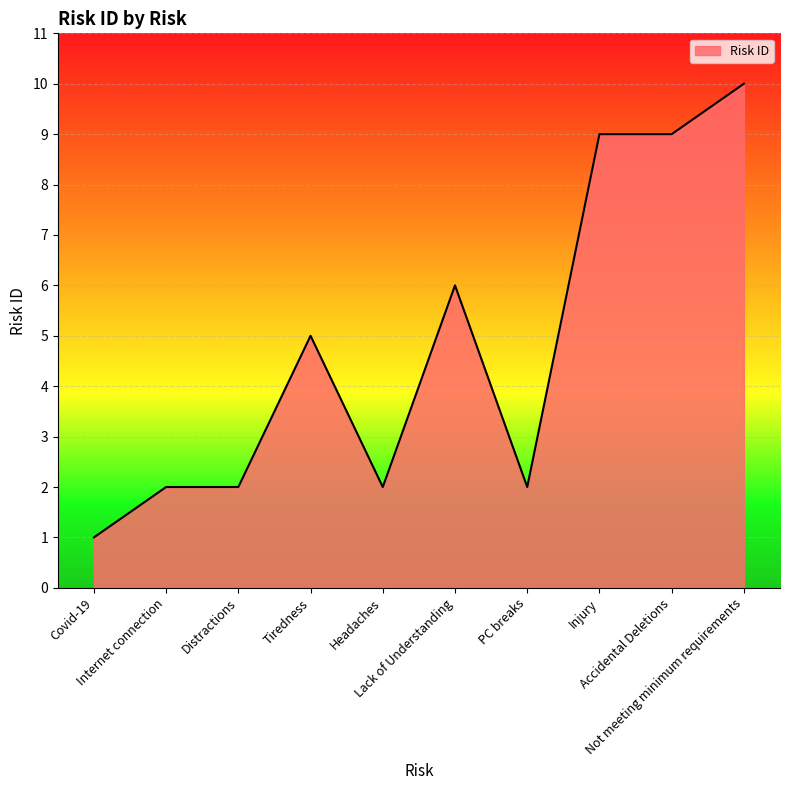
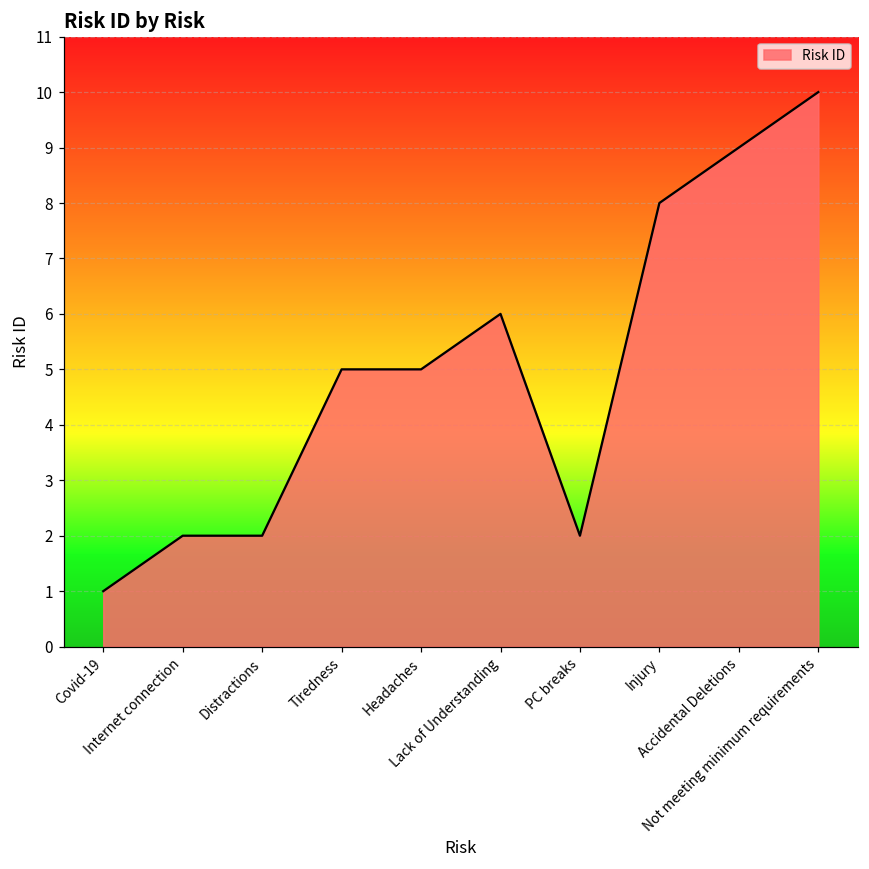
Headaches: 2 -> 5
Injury: 9 -> 8
